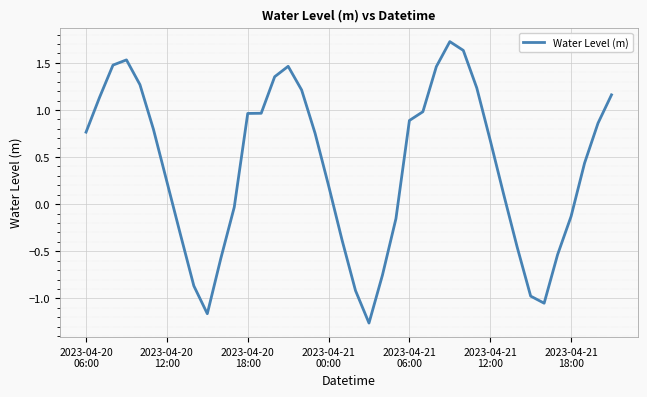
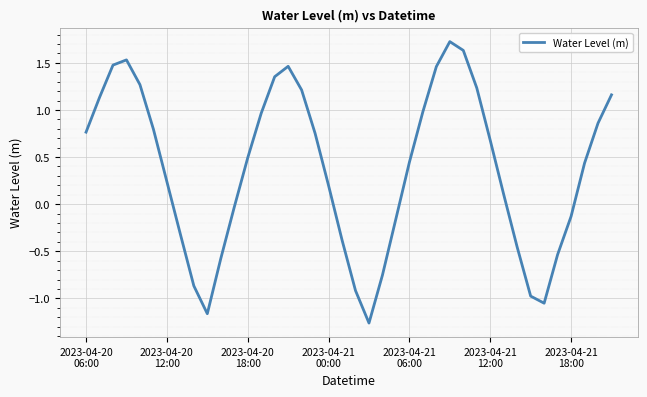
2023-04-20 18:00: 1.0 -> 0.5
2023-04-21 06:00: 0.9 -> 0.4
